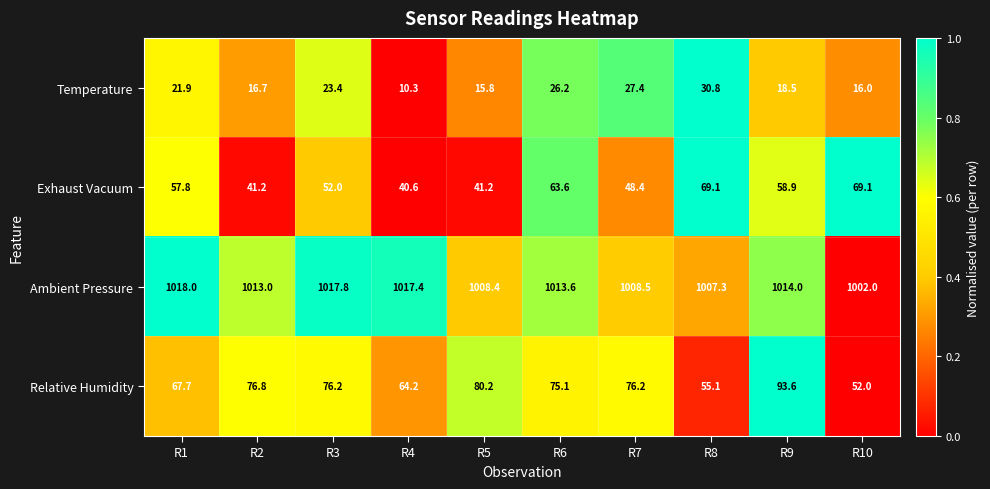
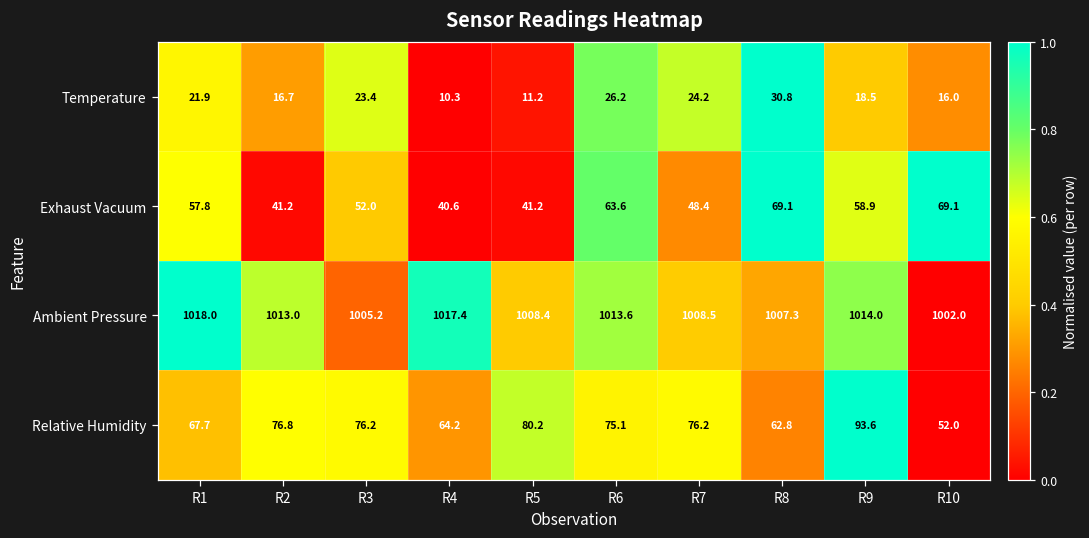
Temperature, R5: 15.8 -> 11.2
Temperature, R7: 27.4 -> 24.2
Ambient Pressure, R3: 1017.8 -> 1005.2
Relative Humidity, R8: 55.1 -> 62.8
